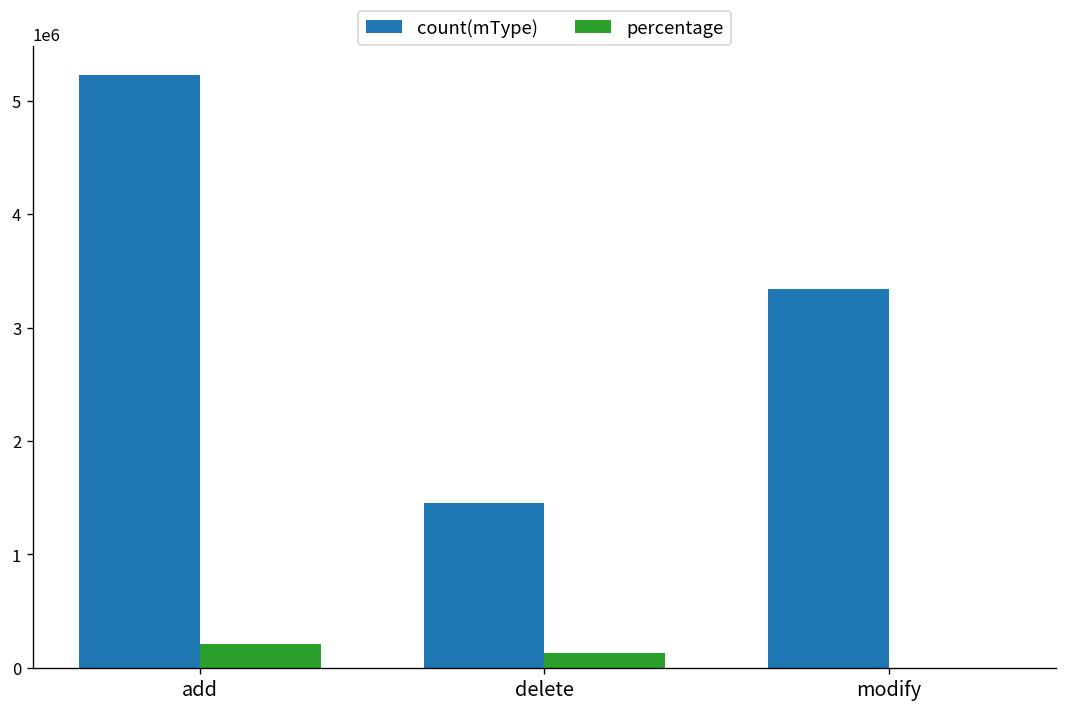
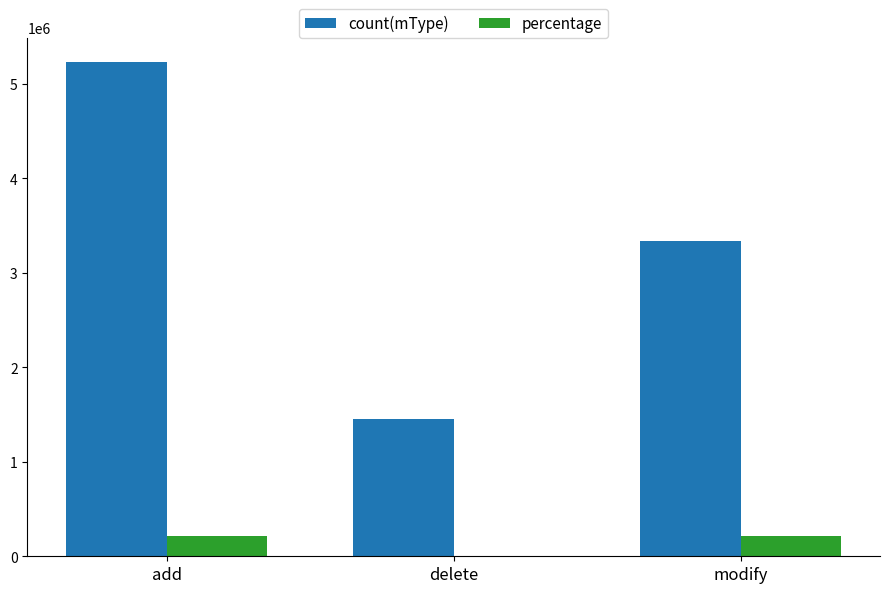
percentage, delete: 100000 -> 0
percentage, modify: 0 -> 200000
